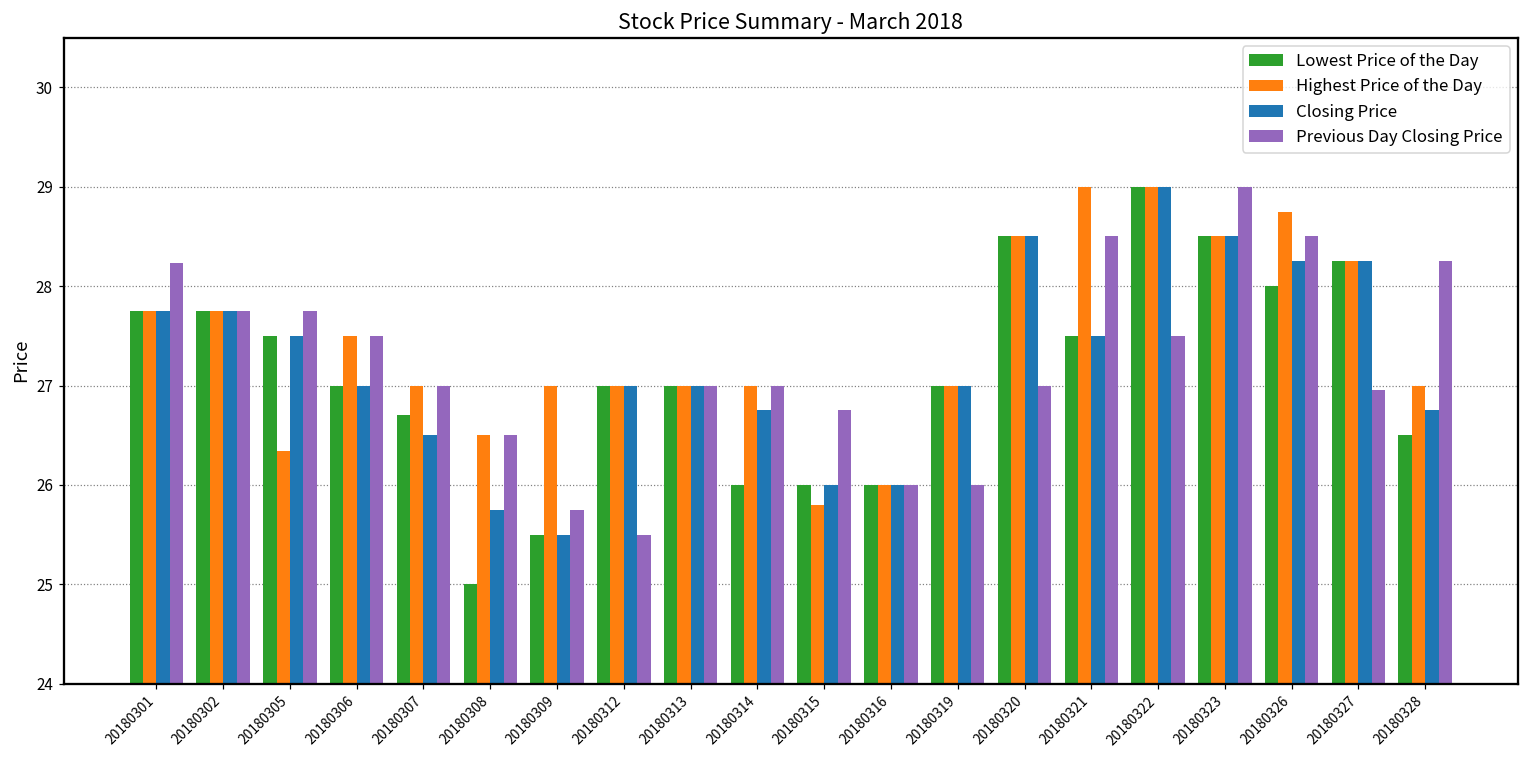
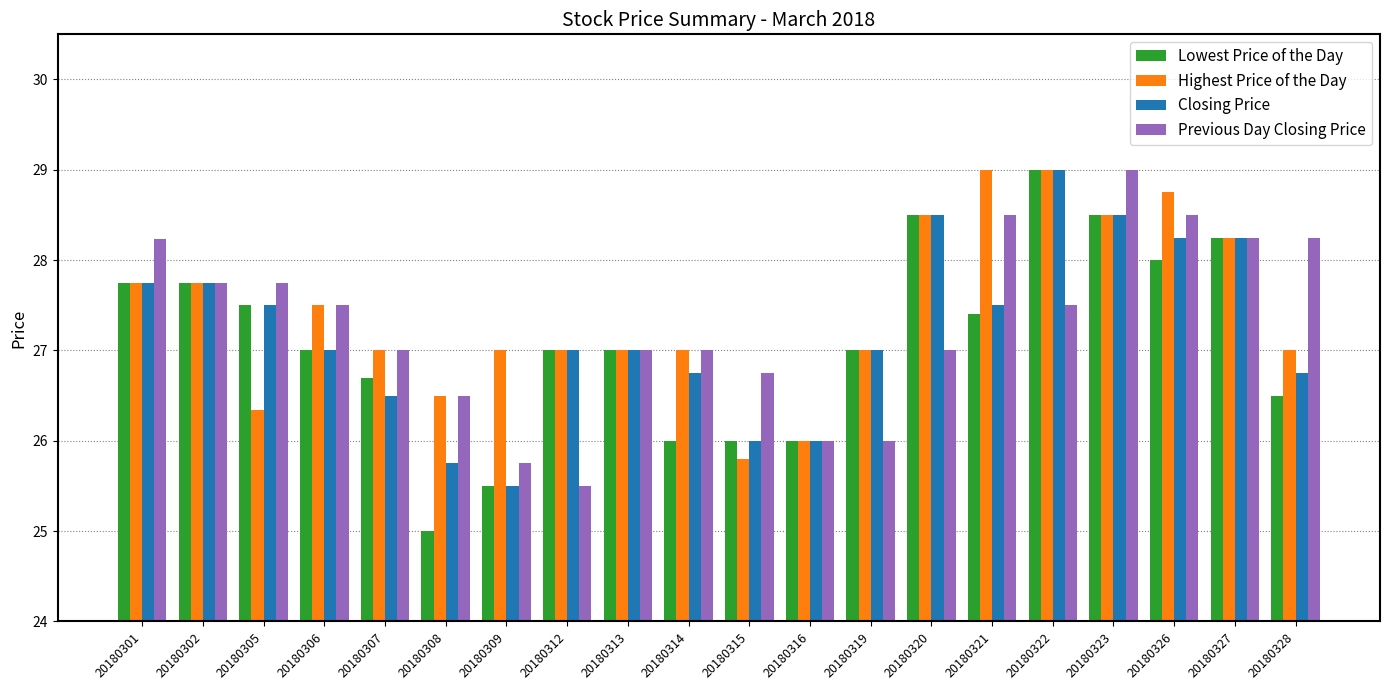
Lowest Price of the Day, 20180321: 27.5 -> 27.4
Previous Day Closing Price, 20180327: 27.0 -> 28.3
